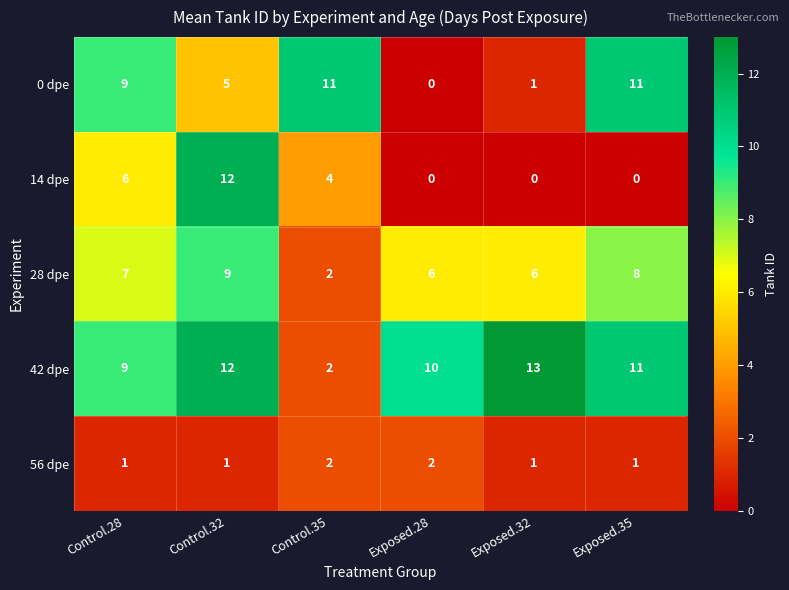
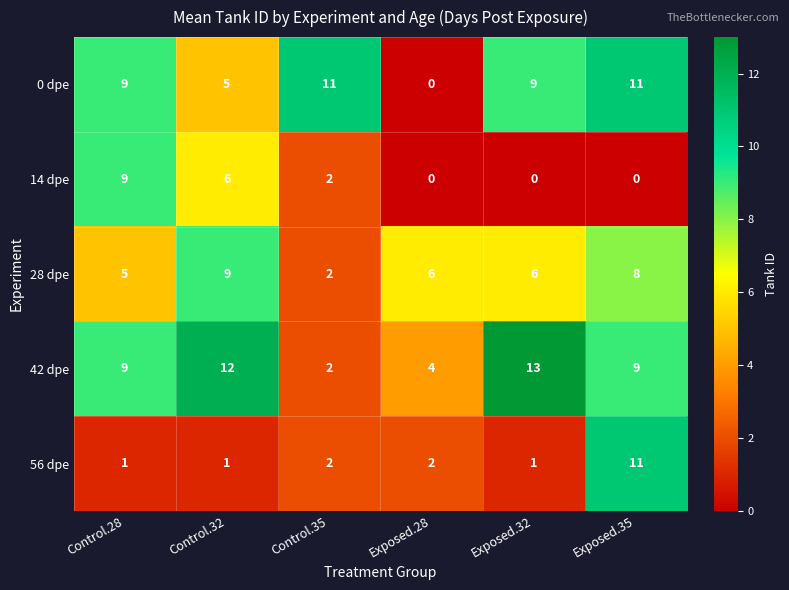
0 dpe, Exposed.32: 1 -> 9
14 dpe, Control.28: 6 -> 9
14 dpe, Control.32: 12 -> 6
14 dpe, Control.35: 4 -> 2
28 dpe, Control.28: 7 -> 5
42 dpe, Exposed.28: 10 -> 4
42 dpe, Exposed.35: 11 -> 9
56 dpe, Exposed.35: 1 -> 11
